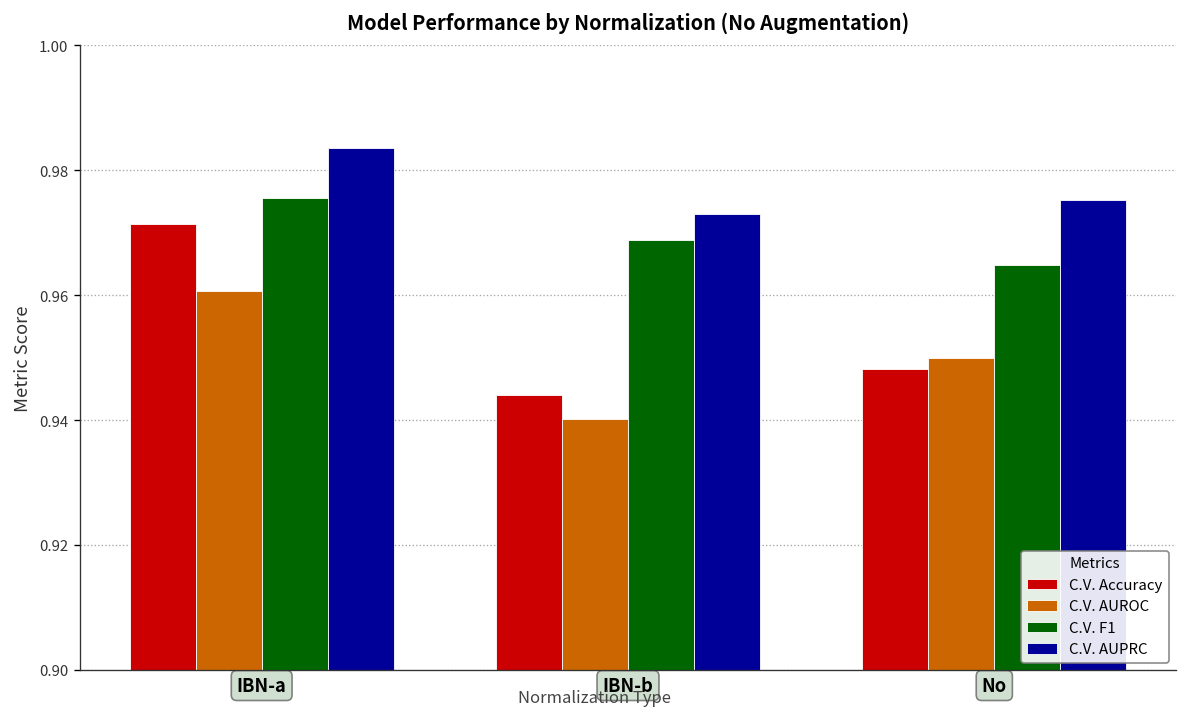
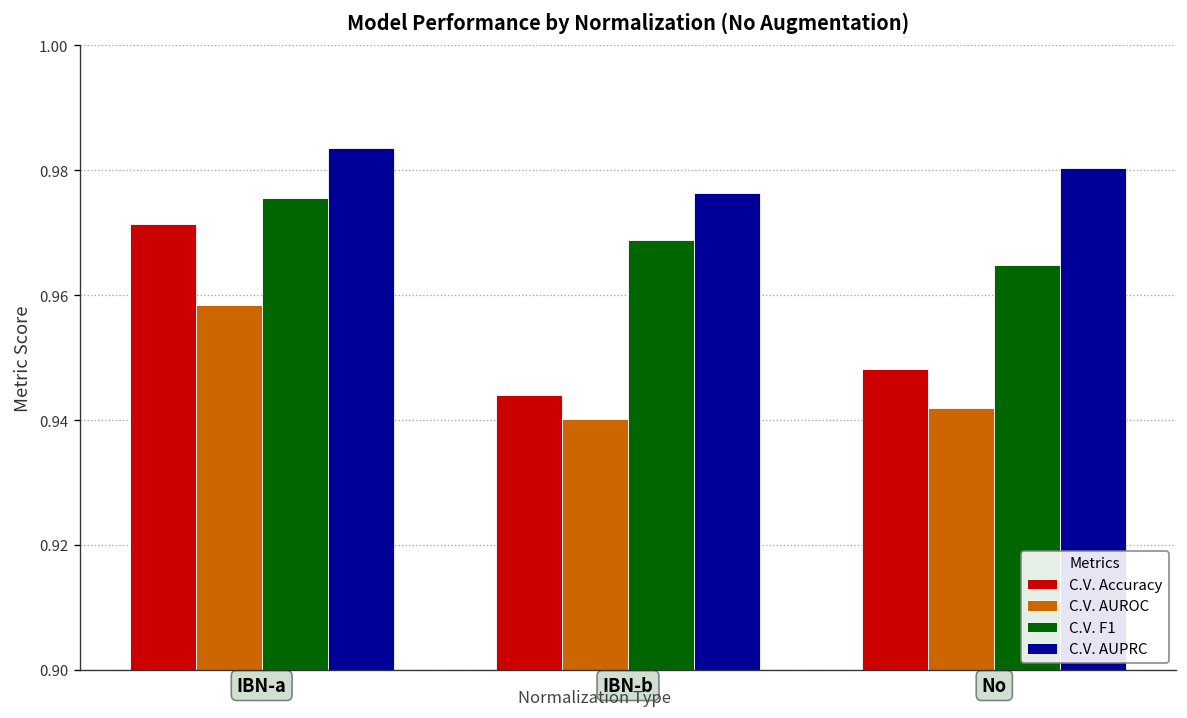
C.V. AUROC, IBN-a: 0.961 -> 0.958
C.V. AUPRC, IBN-b: 0.973 -> 0.976
C.V. AUROC, No: 0.950 -> 0.942
C.V. AUPRC, No: 0.975 -> 0.980
